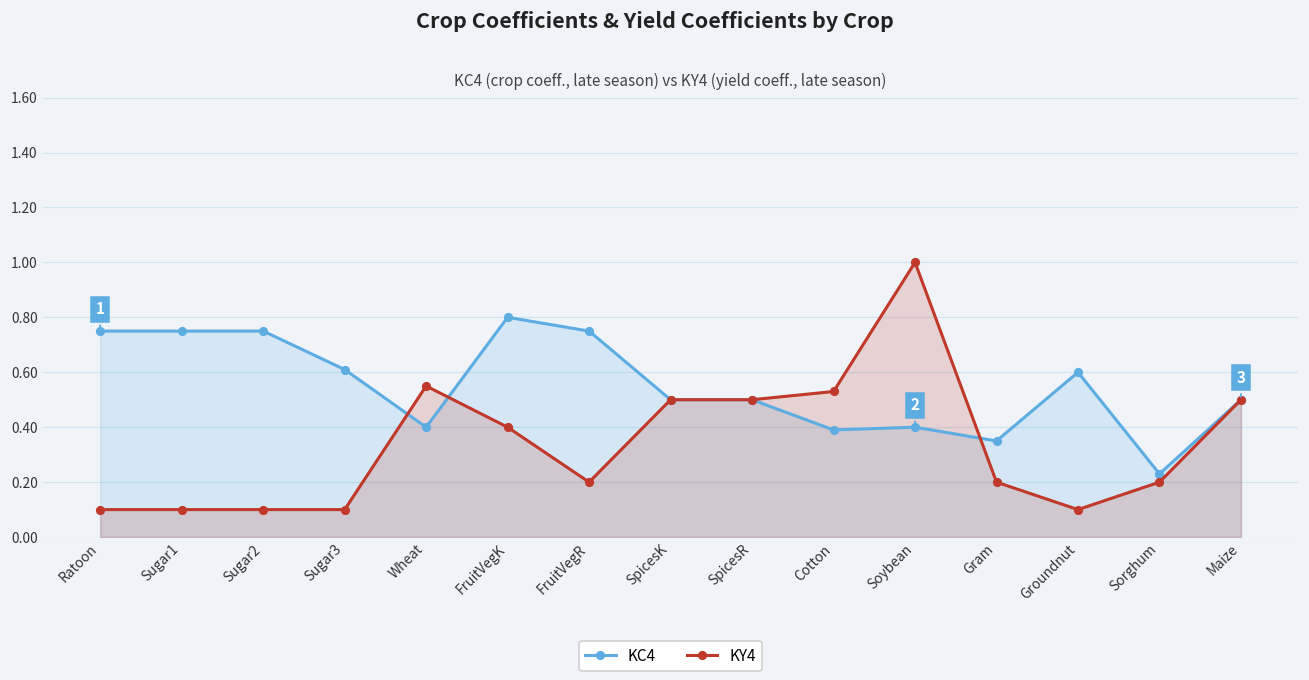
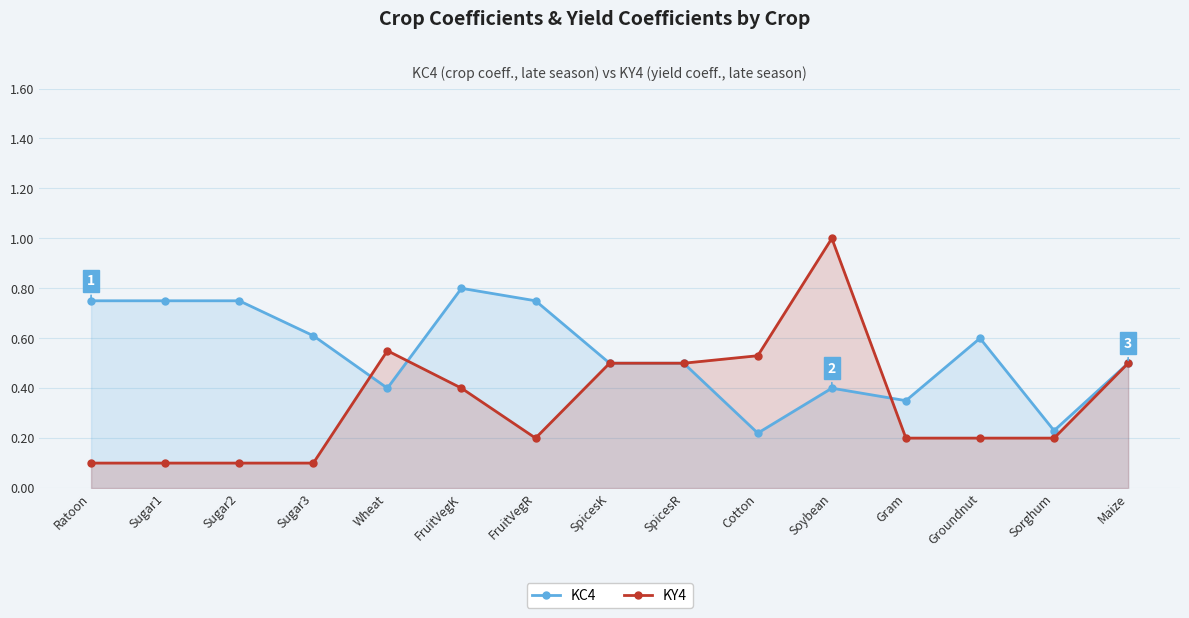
KC4, Cotton: 0.39 -> 0.22
KY4, Groundnut: 0.1 -> 0.2
